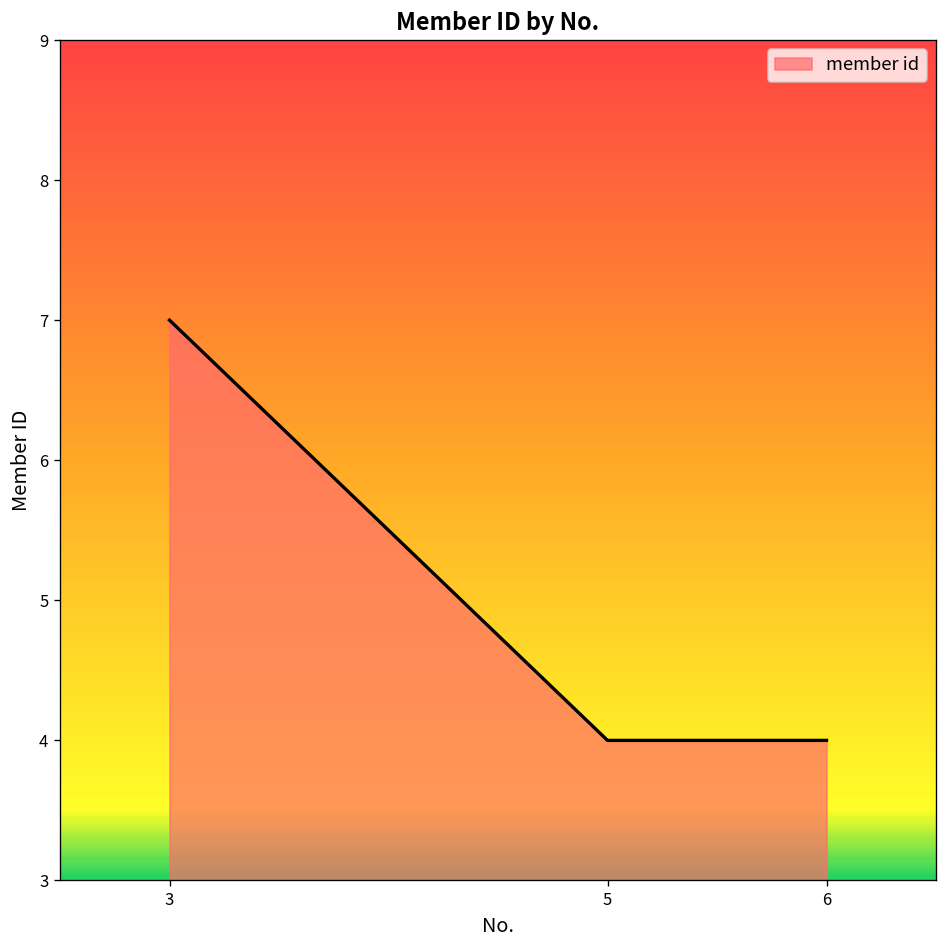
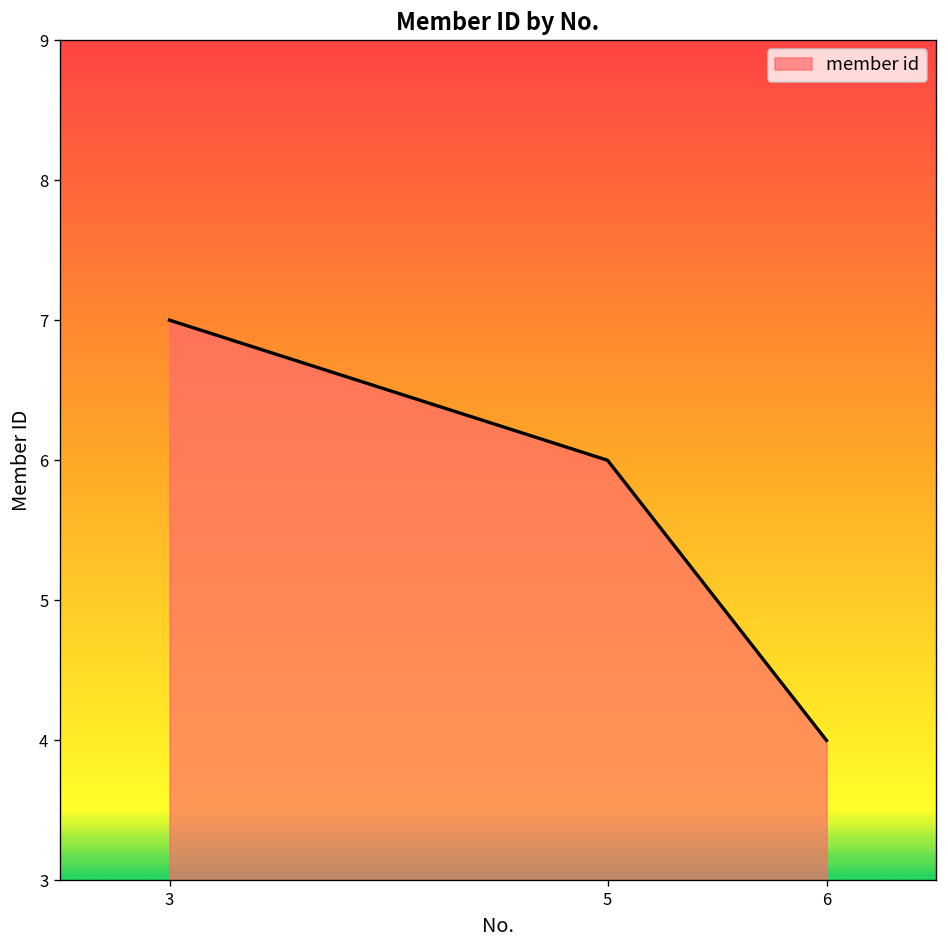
5: 4 -> 6
